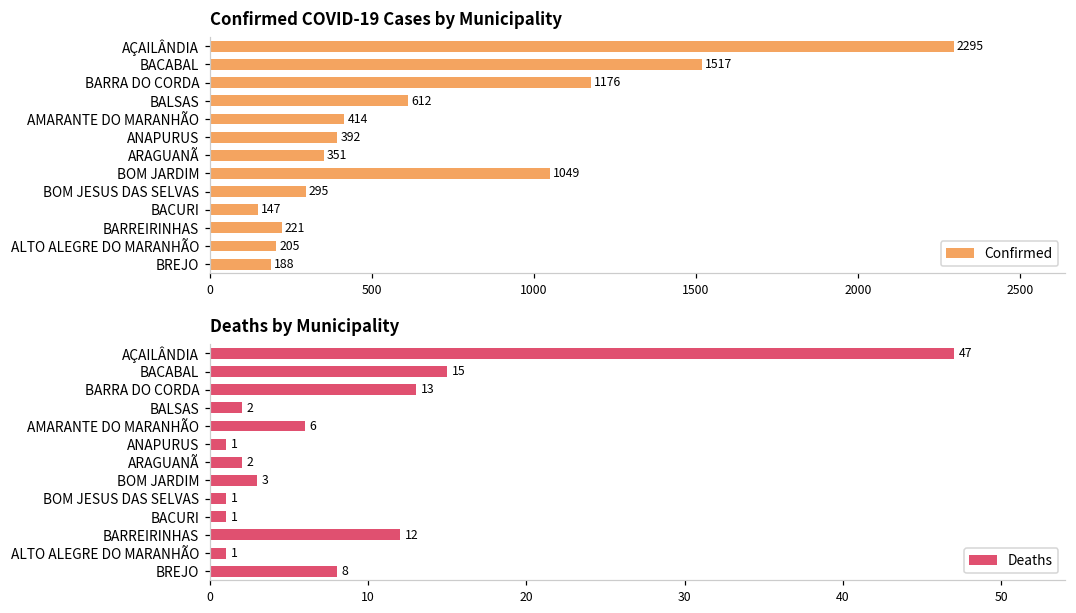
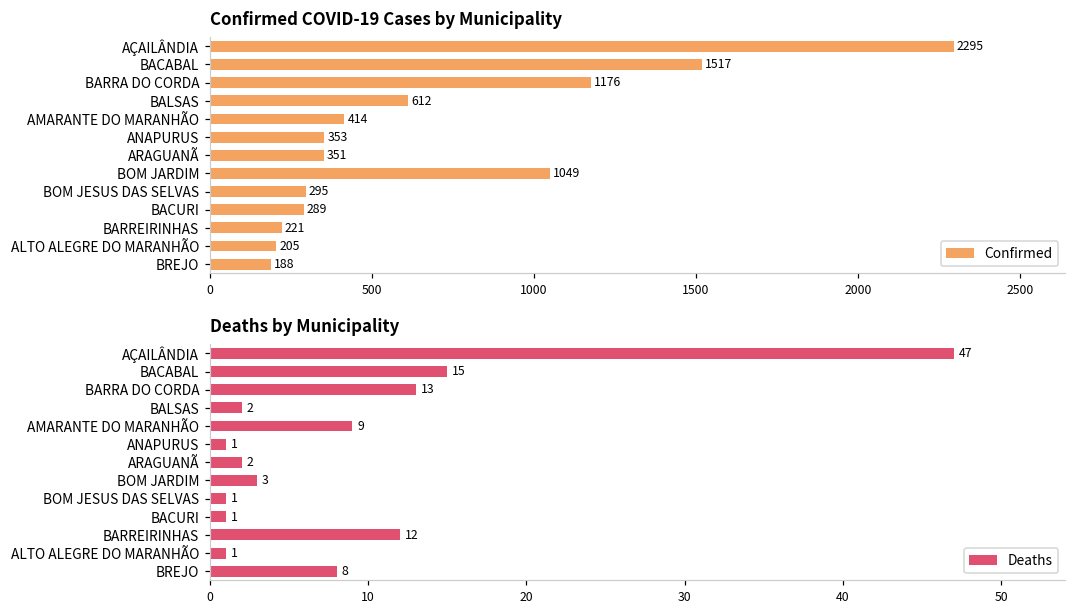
Confirmed COVID-19 Cases by Municipality, ANAPURUS: 392 -> 353
Confirmed COVID-19 Cases by Municipality, BACURI: 147 -> 289
Deaths by Municipality, AMARANTE DO MARANHÃO: 6 -> 9
